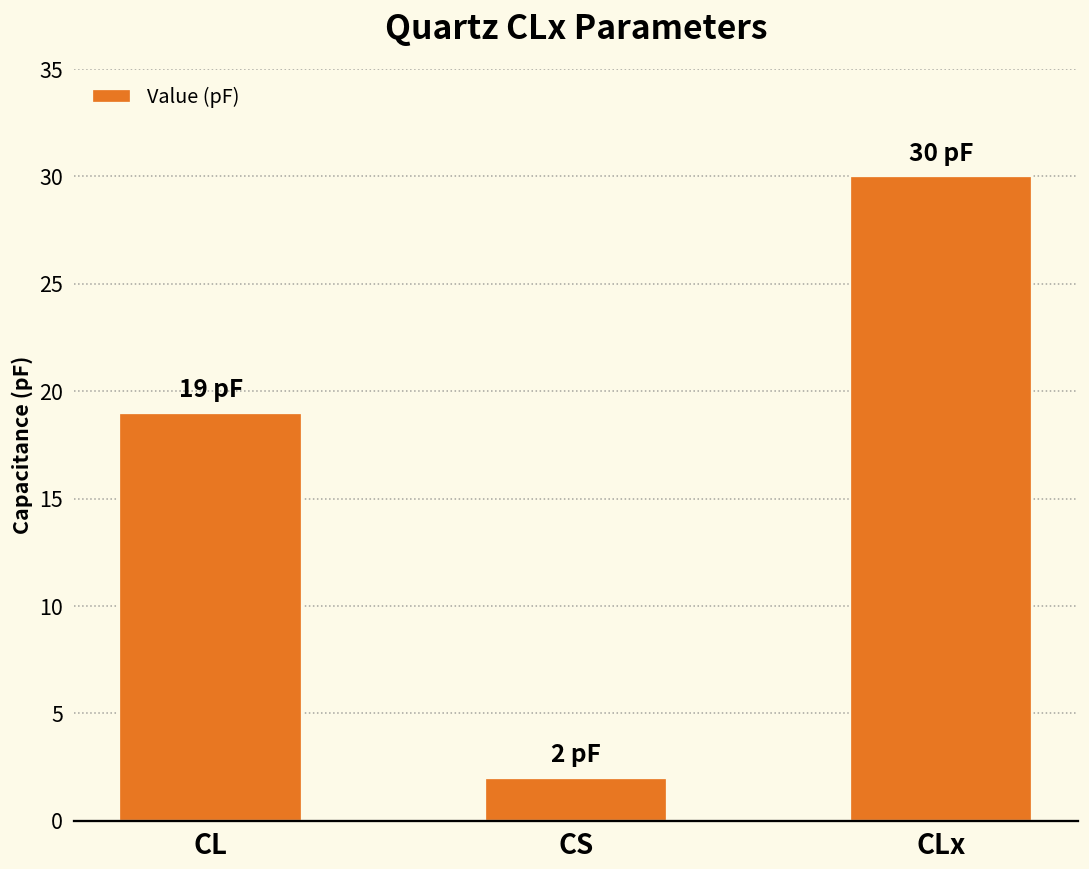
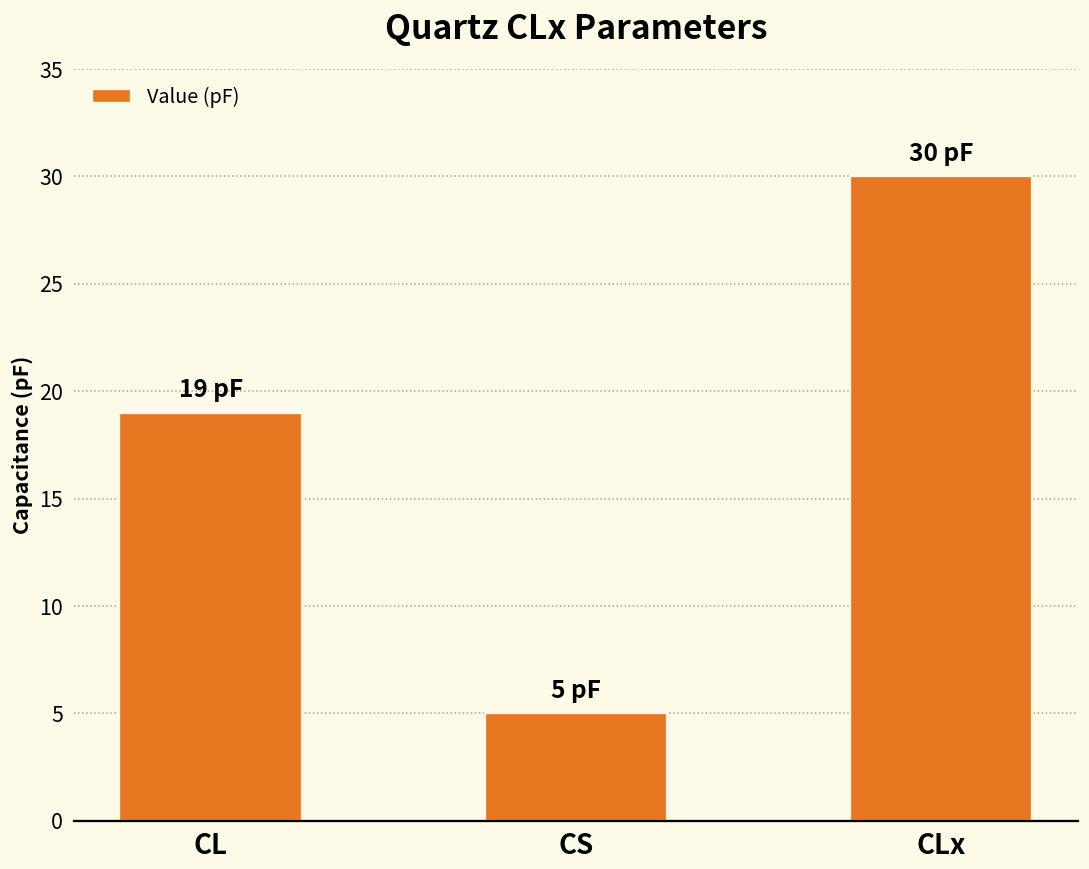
CS: 2 -> 5
